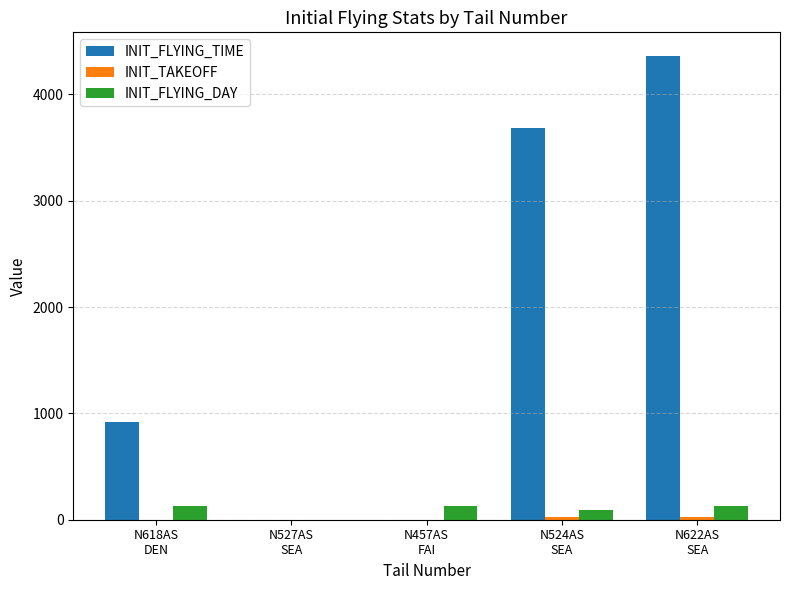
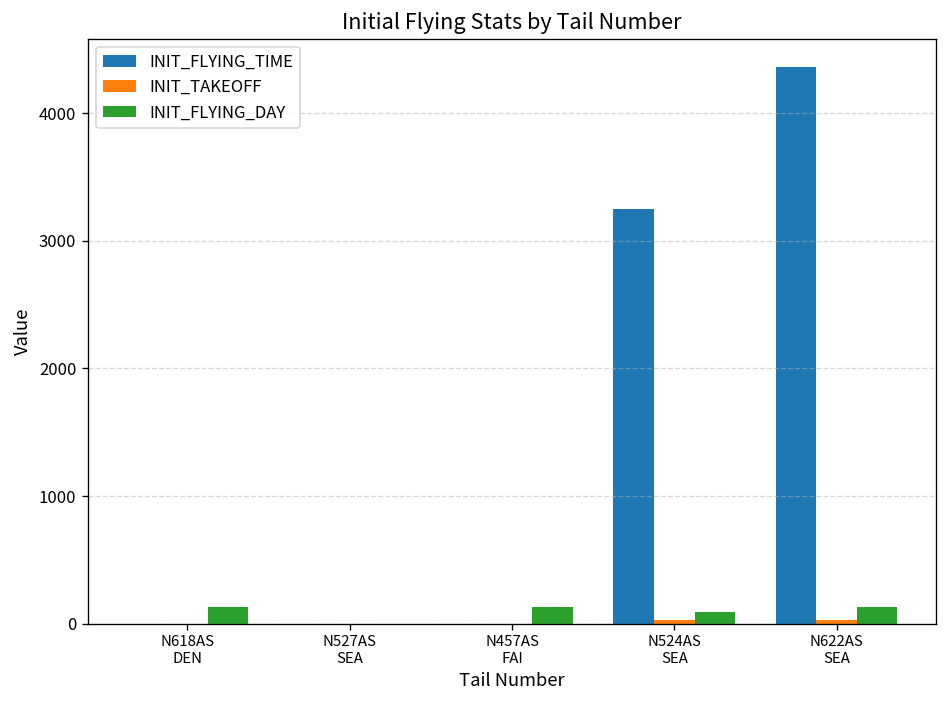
INIT_FLYING_TIME, N618AS DEN: 920 -> 0
INIT_FLYING_TIME, N524AS SEA: 3690 -> 3250
